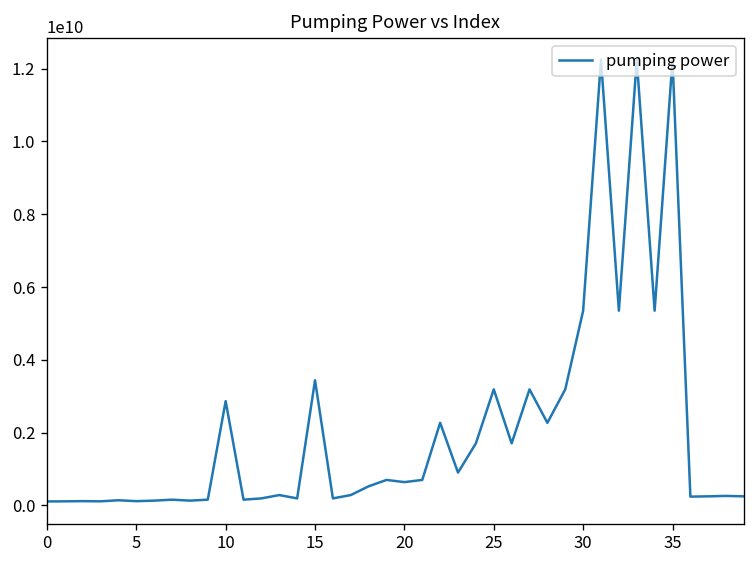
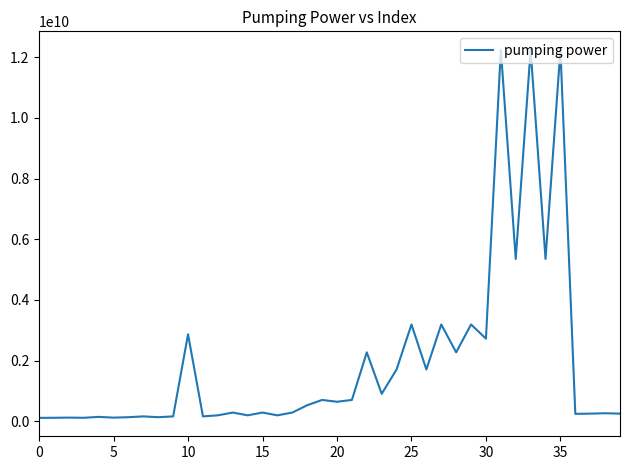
15: 3400000000 -> 300000000
30: 5300000000 -> 2700000000
